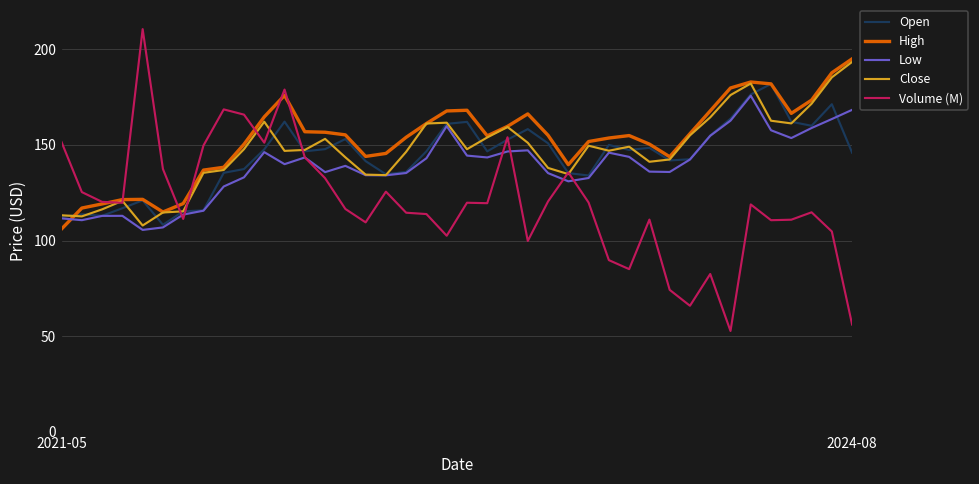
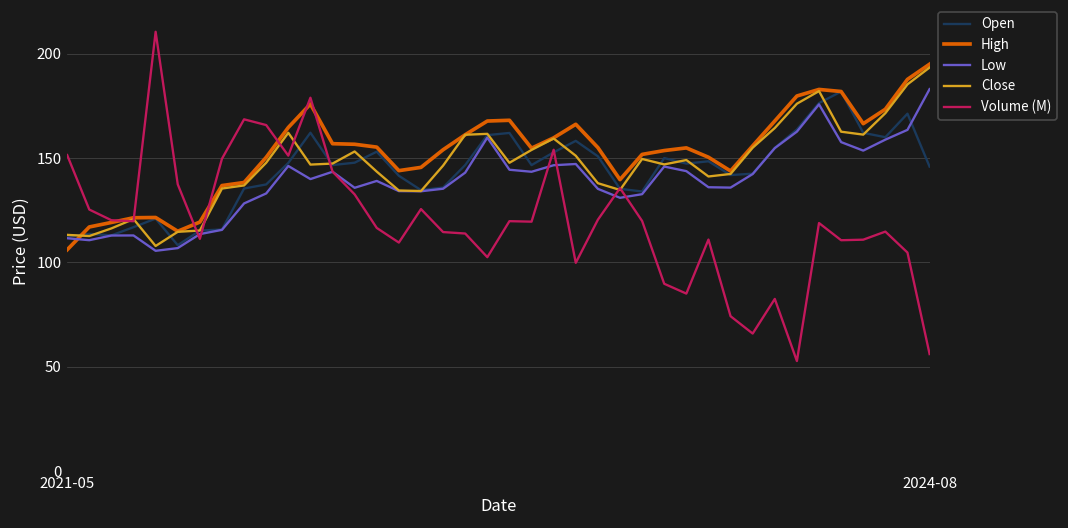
Low, 2024-08: 168 -> 183
